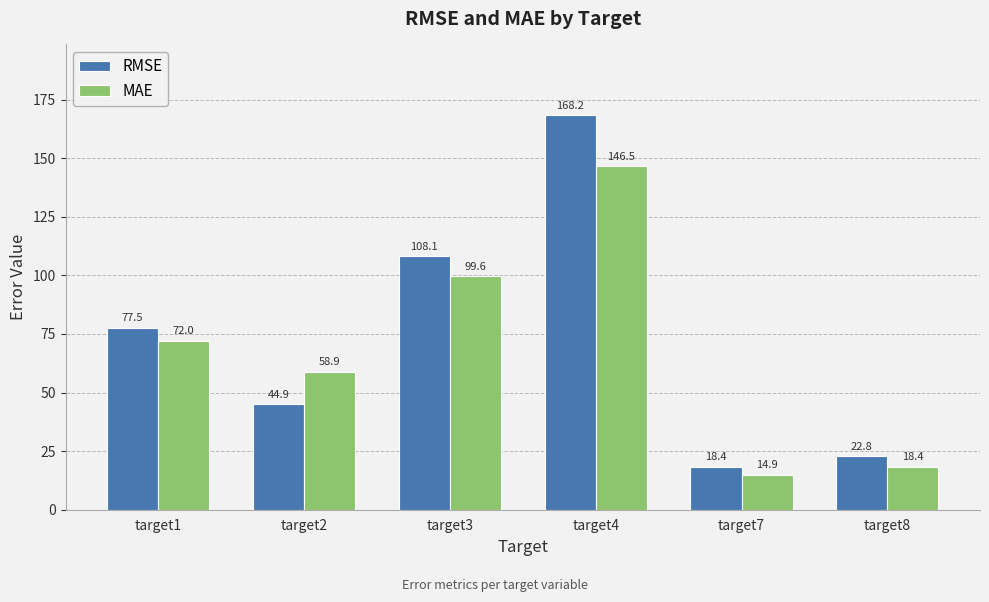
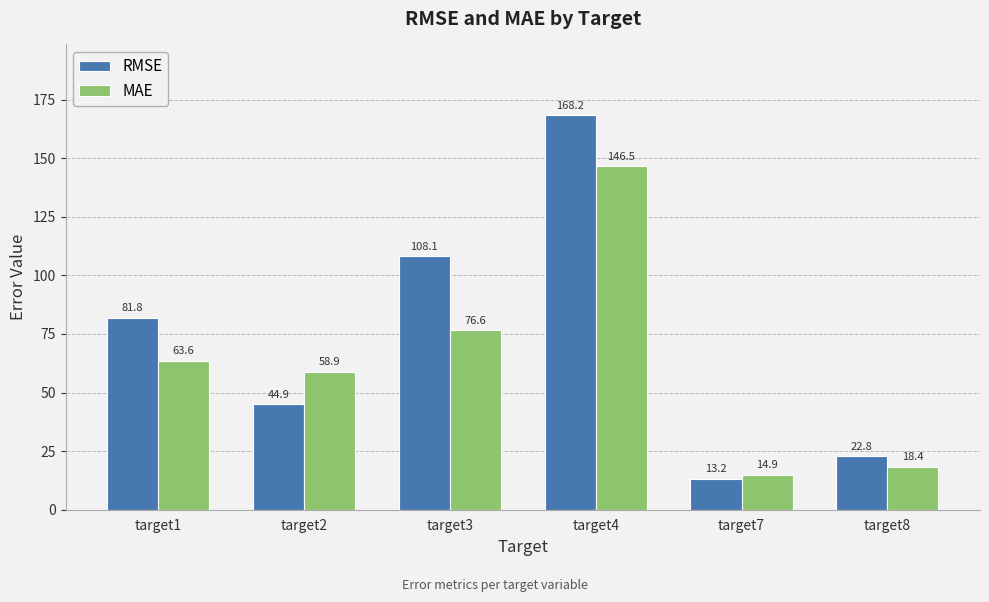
RMSE, target1: 77.5 -> 81.8
MAE, target1: 72.0 -> 63.6
MAE, target3: 99.6 -> 76.6
RMSE, target7: 18.4 -> 13.2
